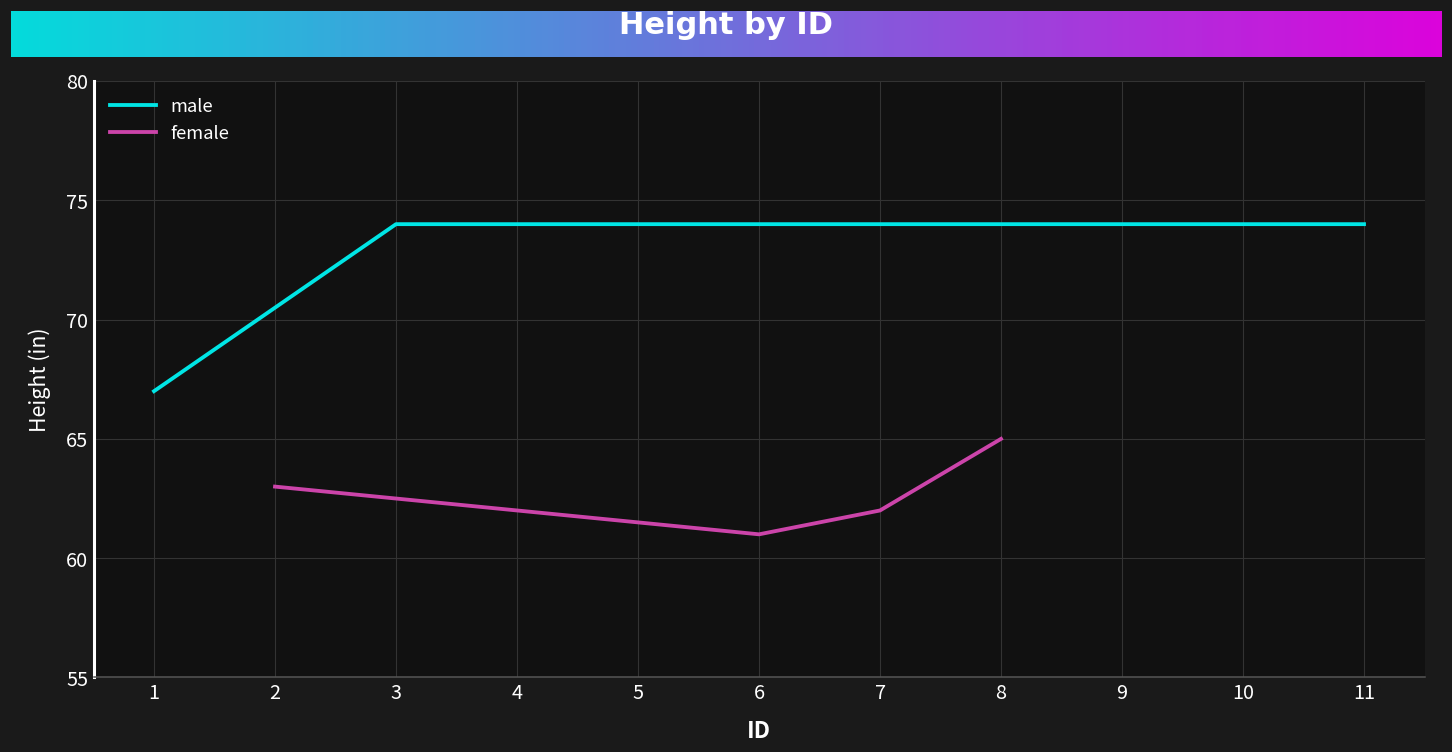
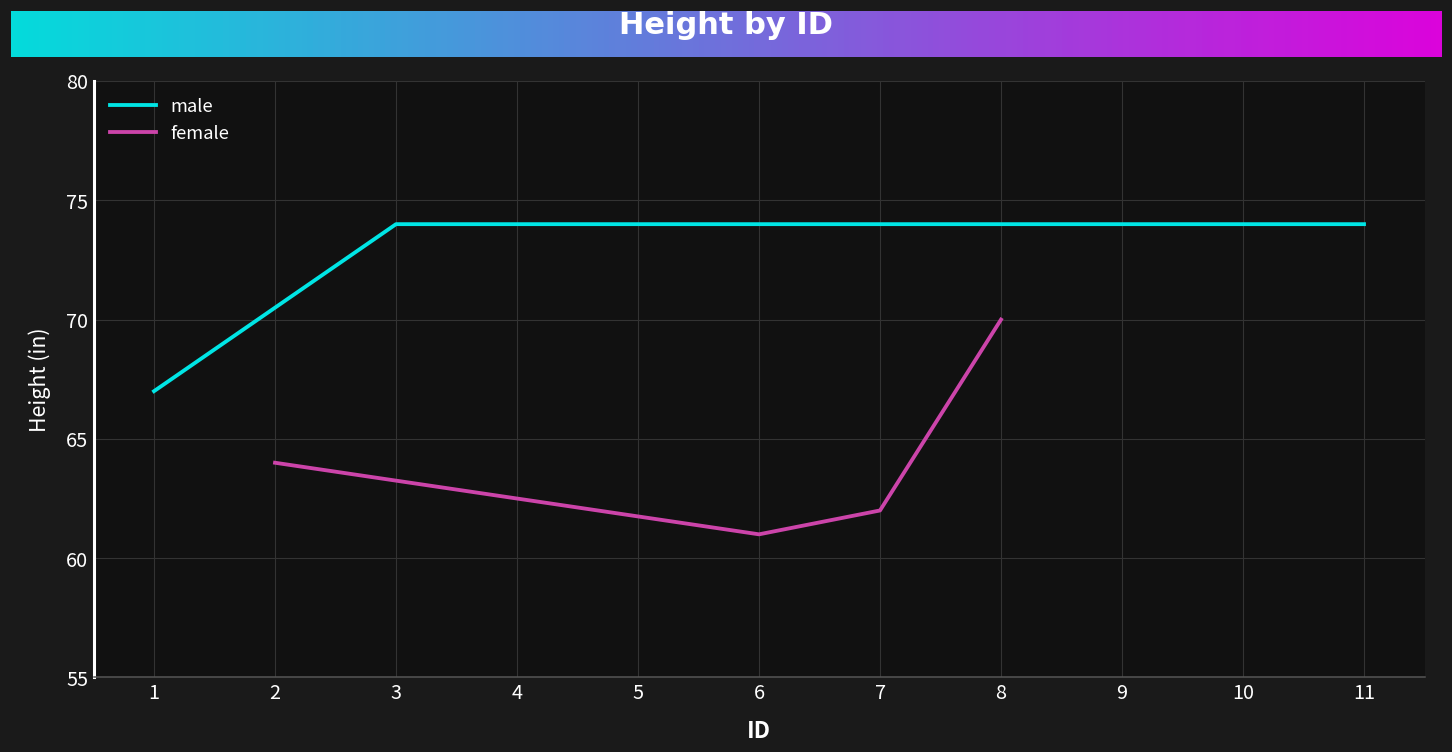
female, 2: 63 -> 64
female, 8: 65 -> 70
